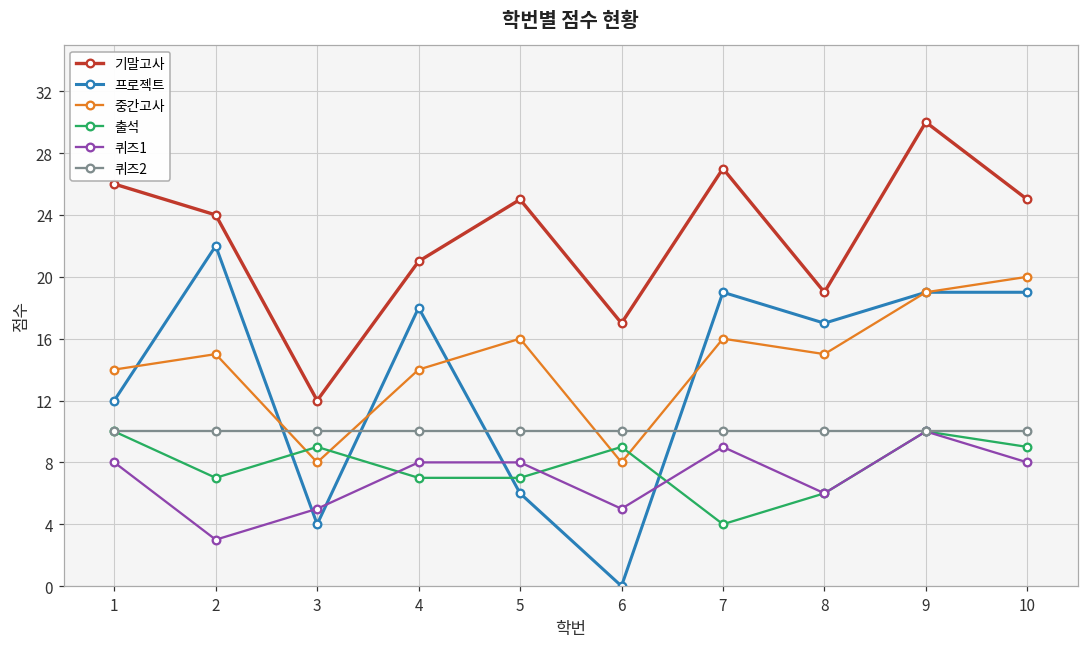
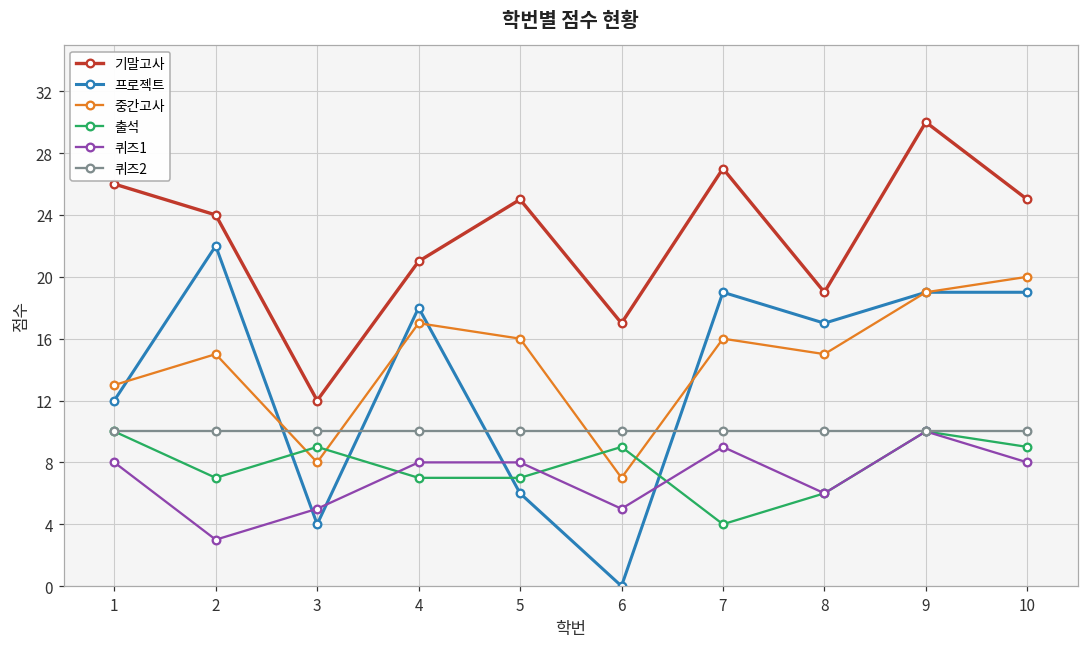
중간고사, 1: 14 -> 13
중간고사, 4: 14 -> 17
중간고사, 6: 8 -> 7
